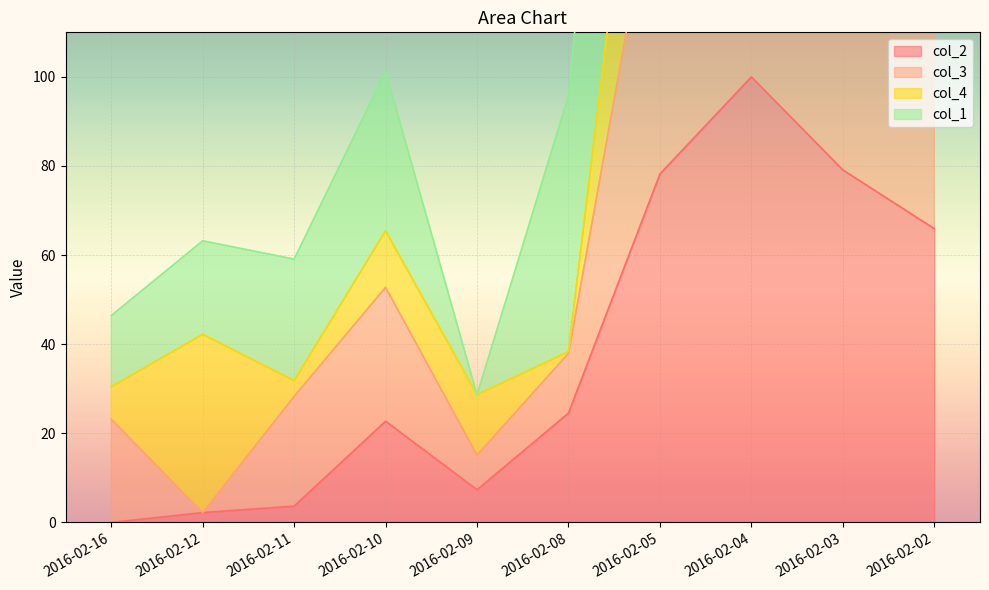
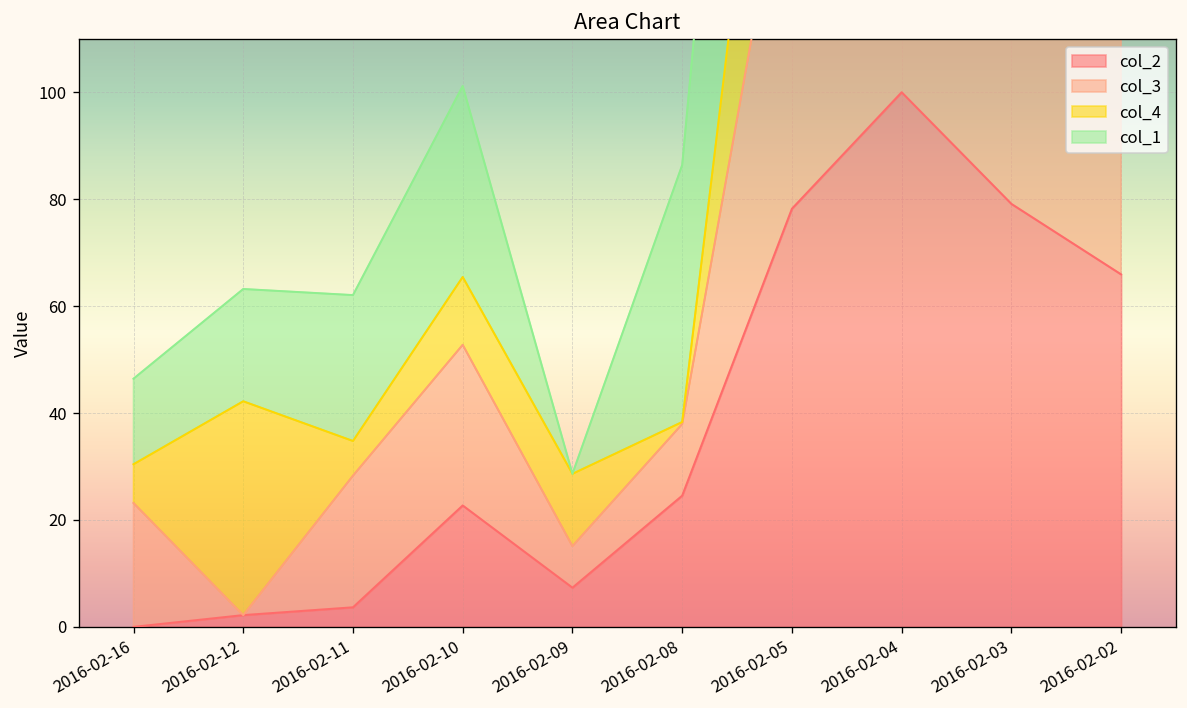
col_4, 2016-02-11: 4 -> 6
col_1, 2016-02-08: 57 -> 48
